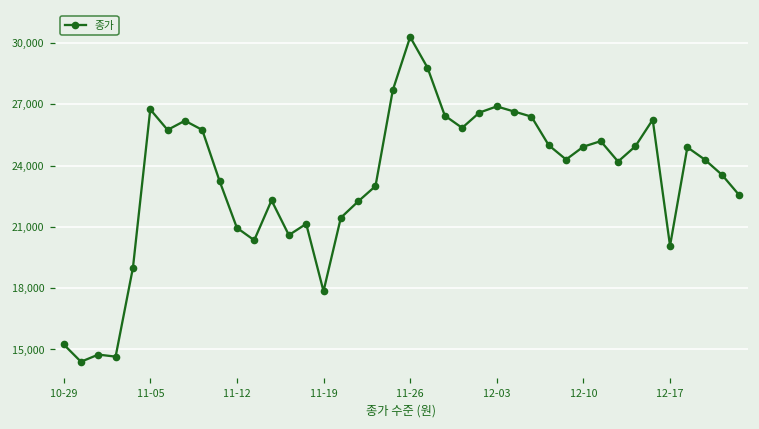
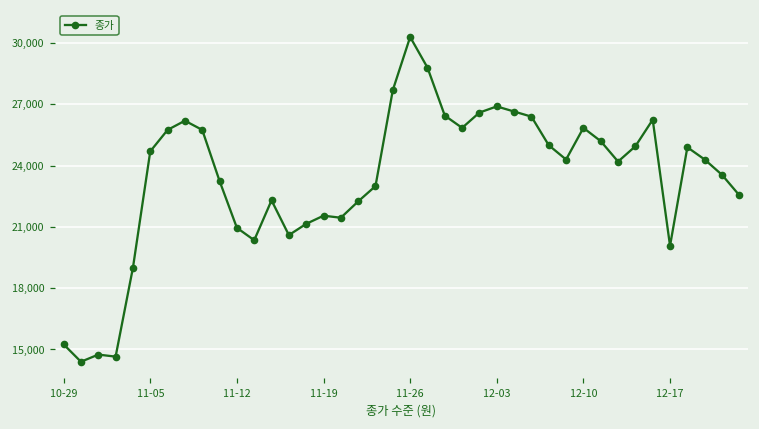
11-05: 26,800 -> 24,700
11-19: 17,900 -> 21,600
12-10: 24,900 -> 25,900
